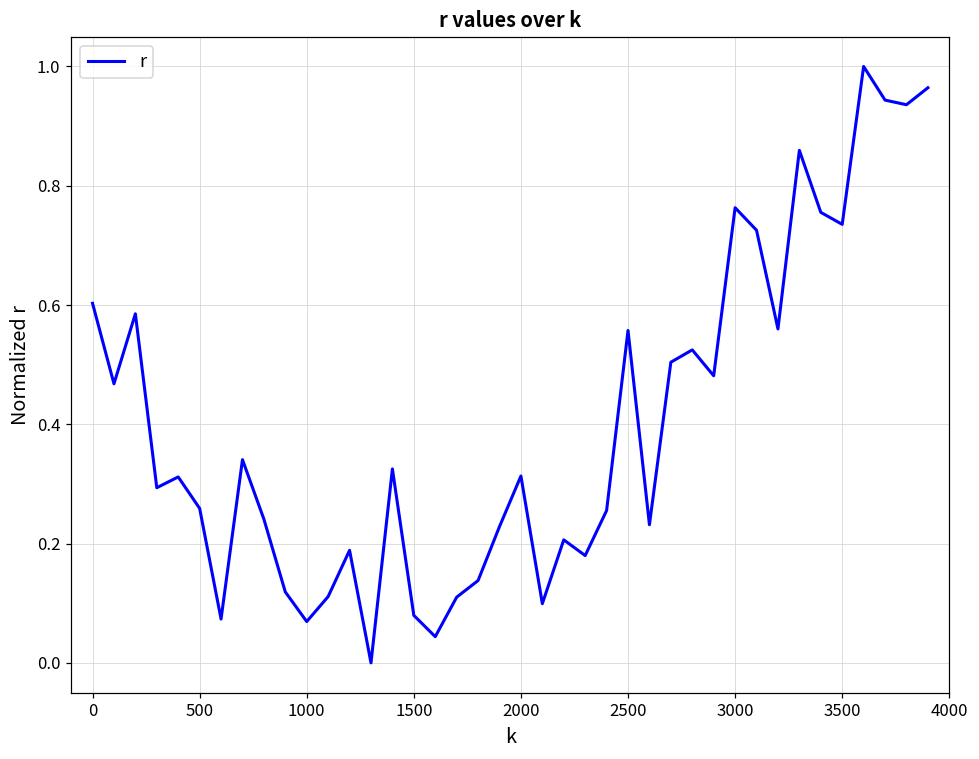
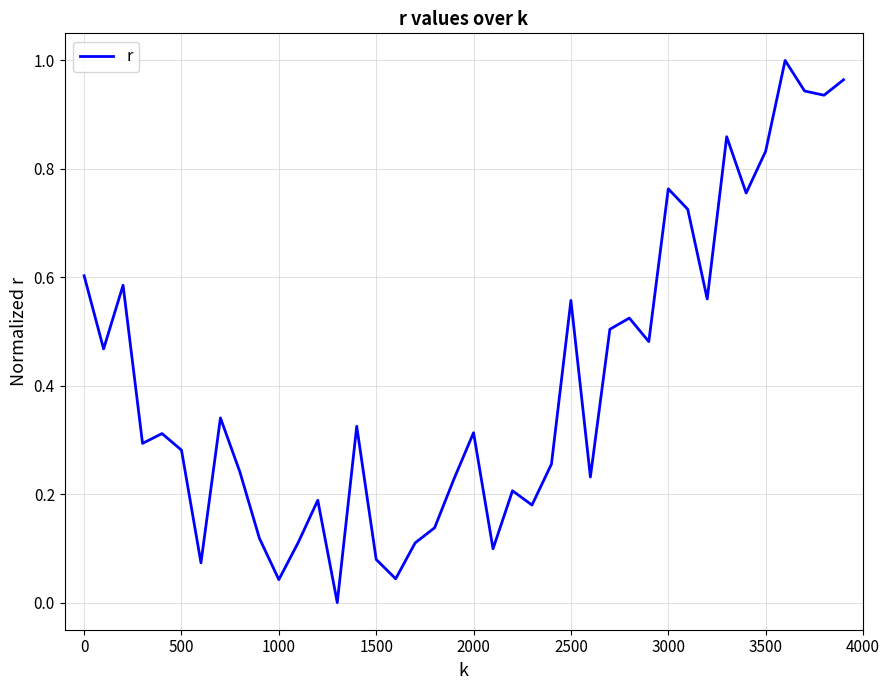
500: 0.26 -> 0.28
1000: 0.07 -> 0.04
3500: 0.74 -> 0.83
